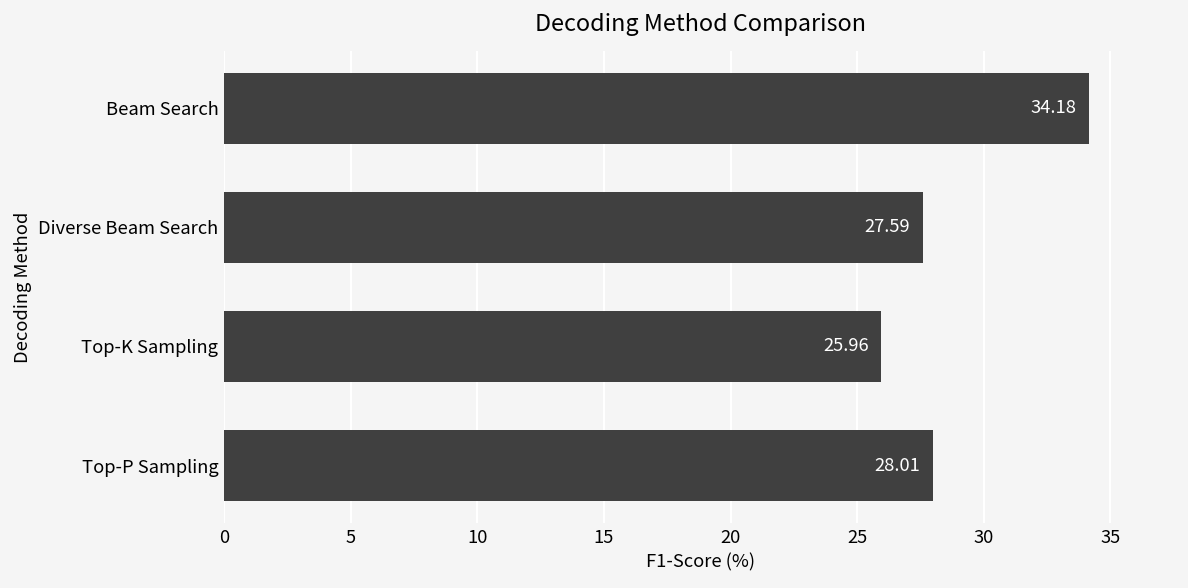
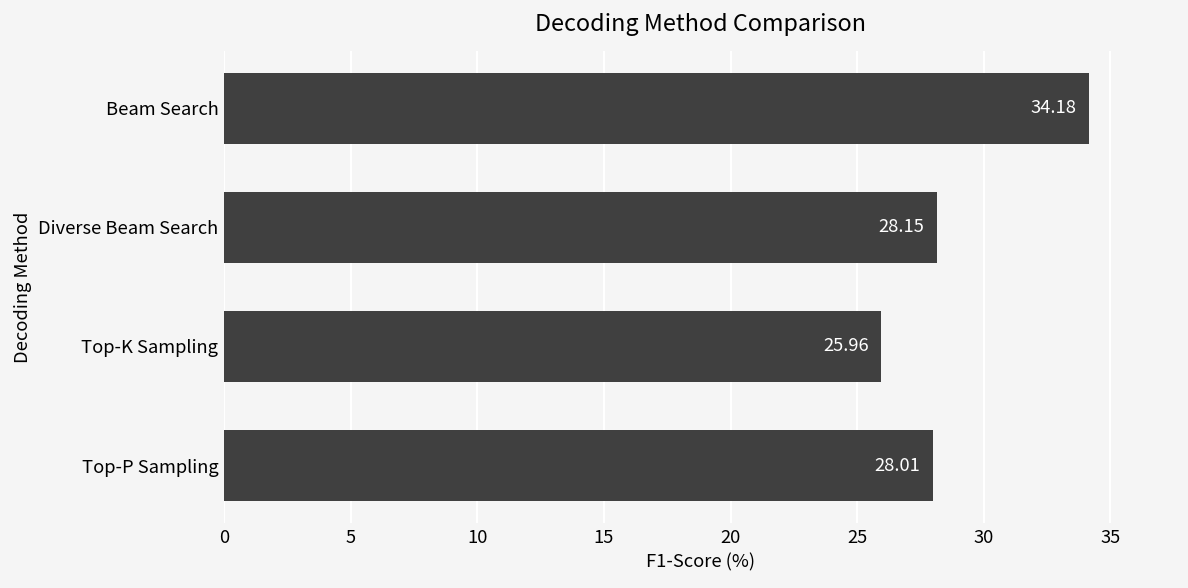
Diverse Beam Search: 27.59 -> 28.15
